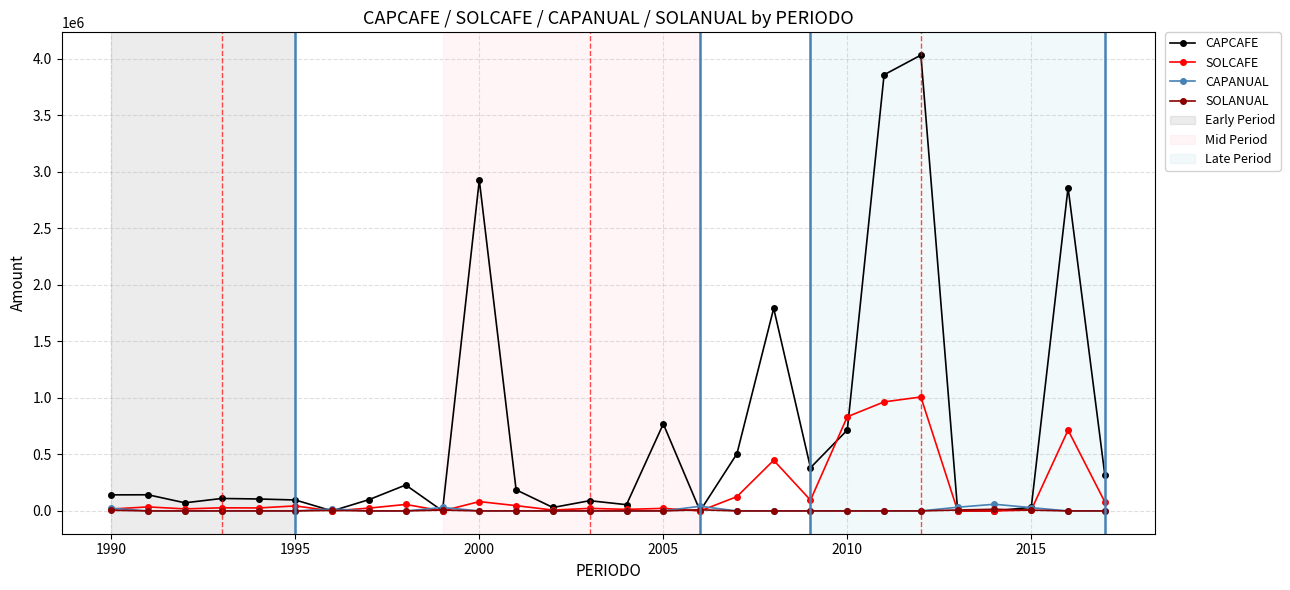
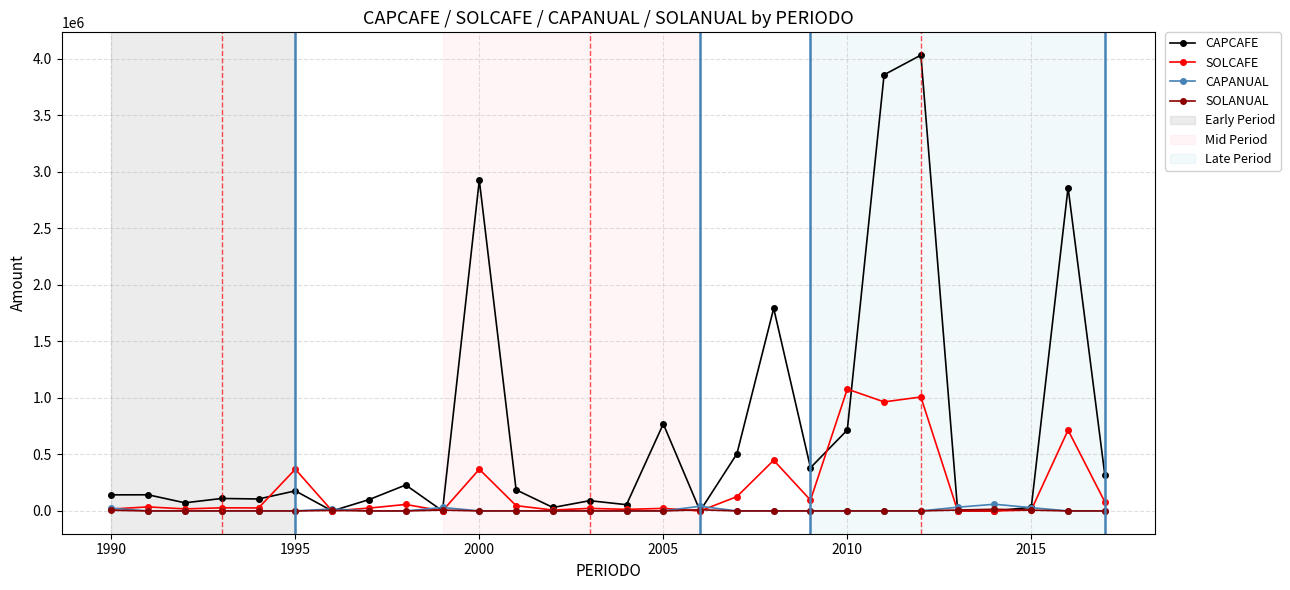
CAPCAFE, 1995: 100000 -> 180000
SOLCAFE, 1995: 40000 -> 370000
SOLCAFE, 2000: 80000 -> 370000
SOLCAFE, 2010: 830000 -> 1080000
